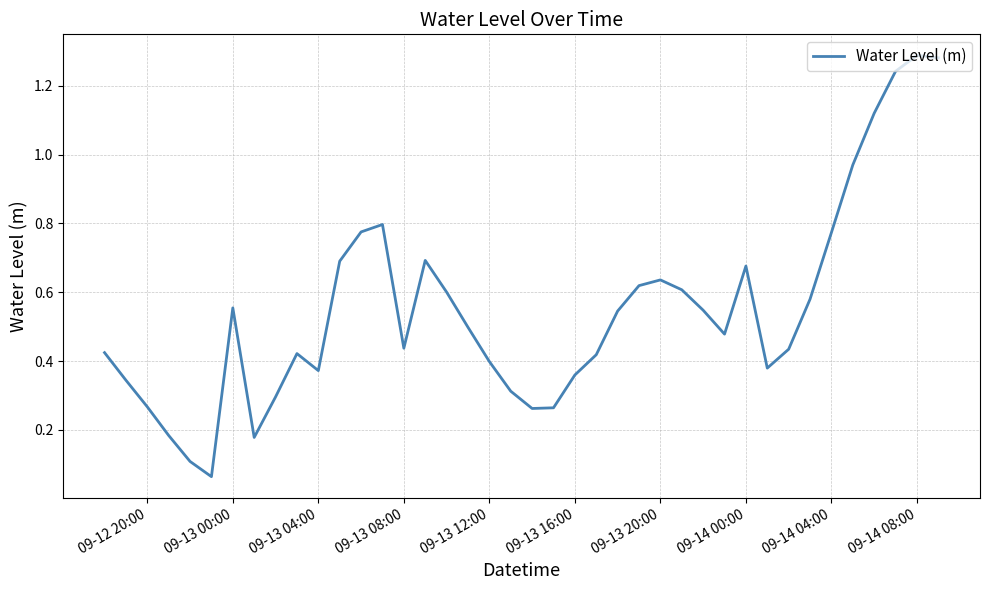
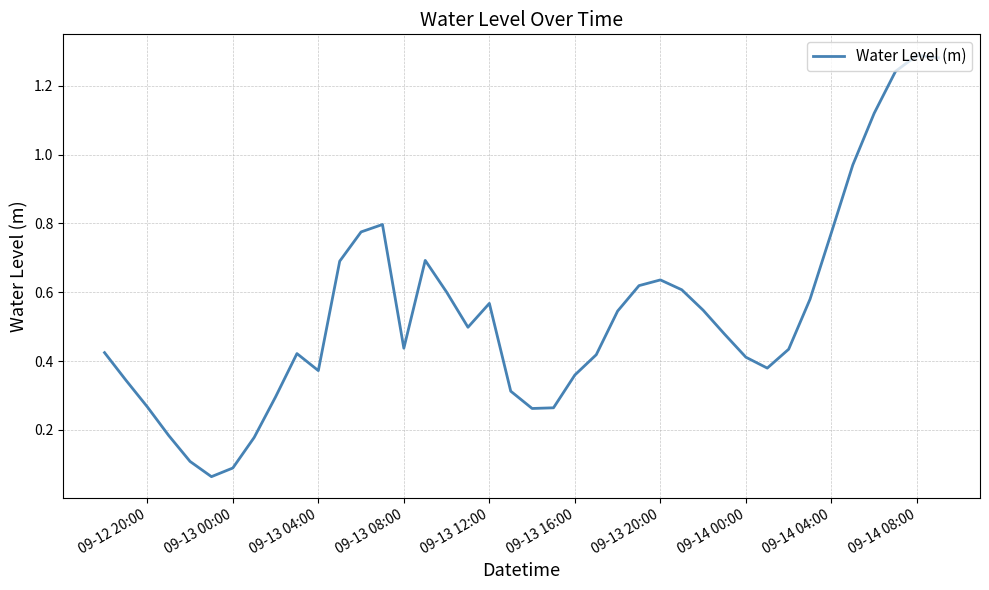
09-13 00:00: 0.55 -> 0.09
09-13 12:00: 0.40 -> 0.57
09-14 00:00: 0.68 -> 0.41
